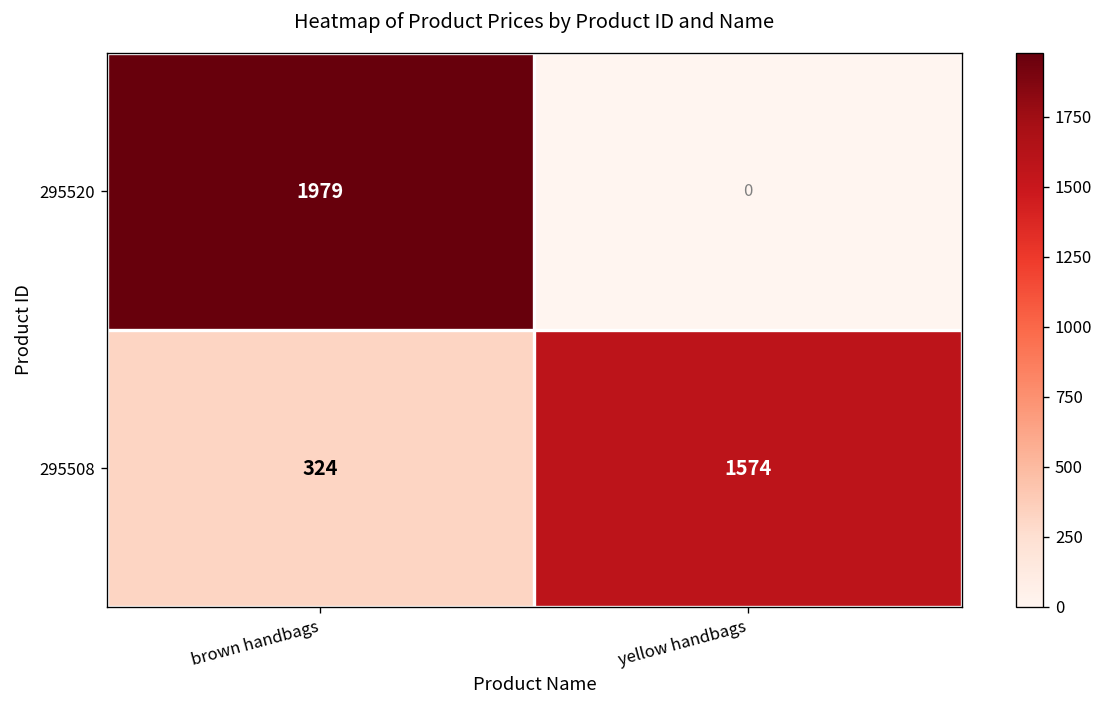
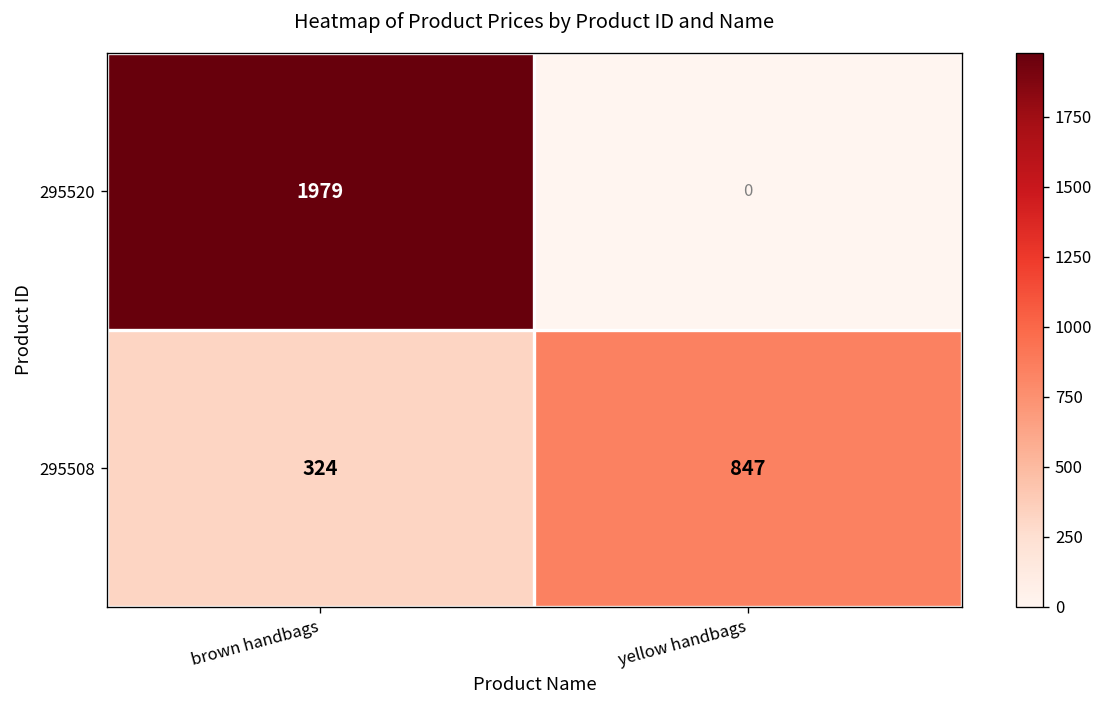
295508, yellow handbags: 1574 -> 847
